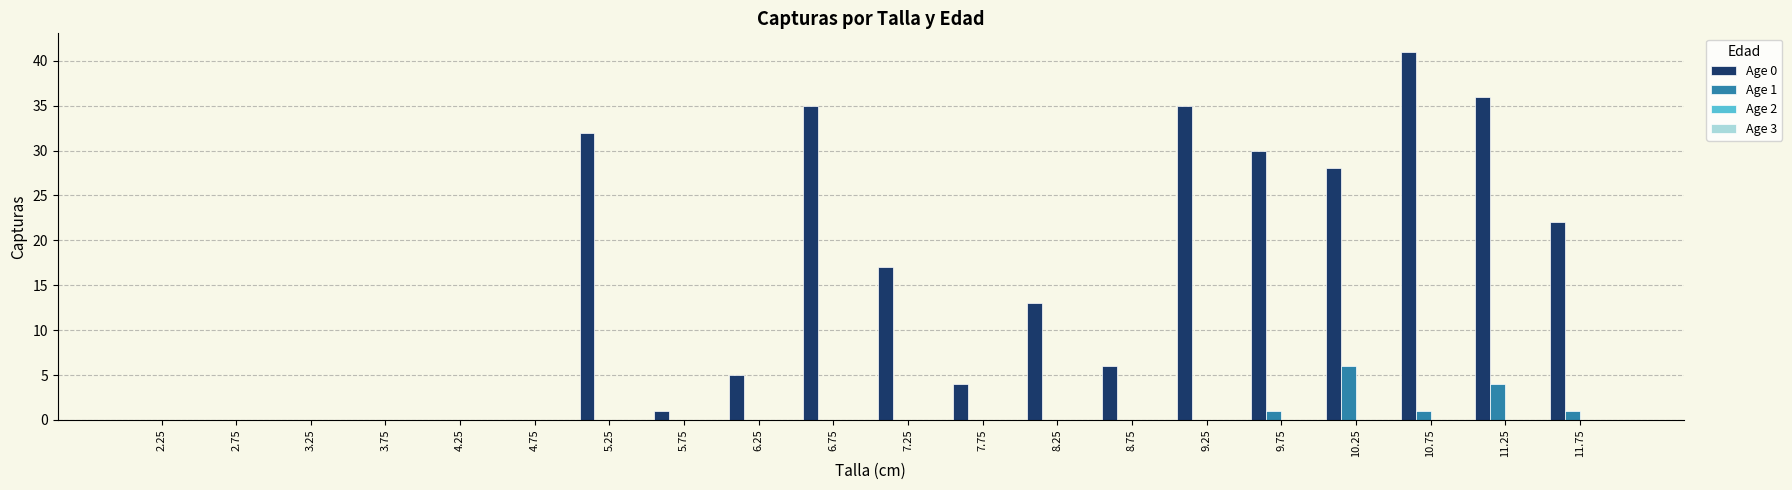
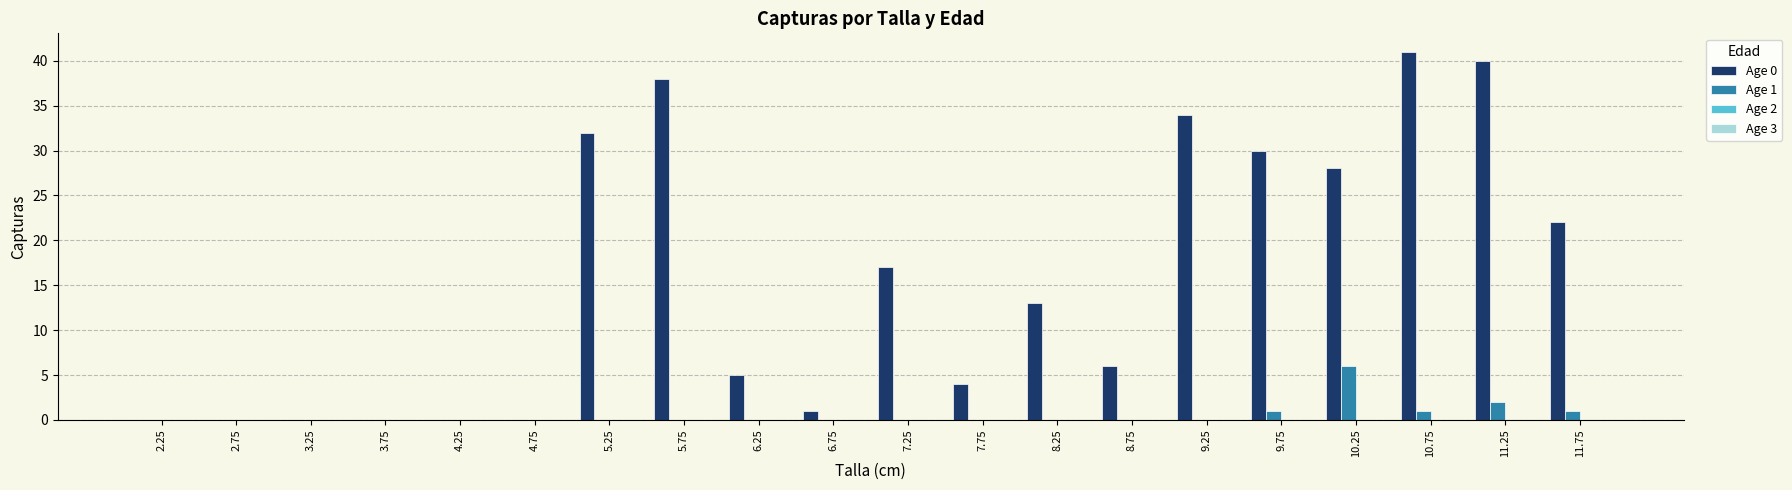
Age 0, 5.75: 1 -> 38
Age 0, 6.75: 35 -> 1
Age 0, 9.25: 35 -> 34
Age 0, 11.25: 36 -> 40
Age 1, 11.25: 4 -> 2
